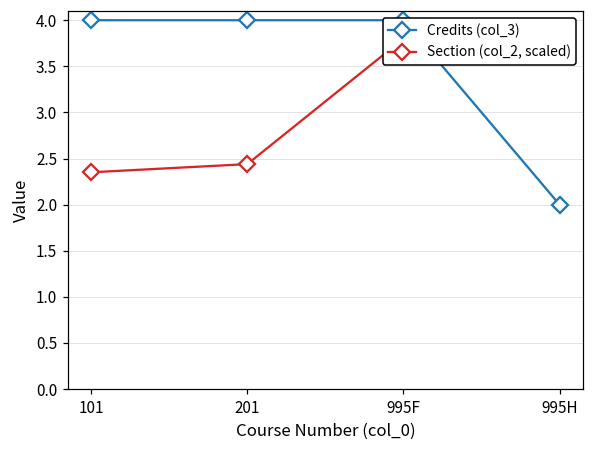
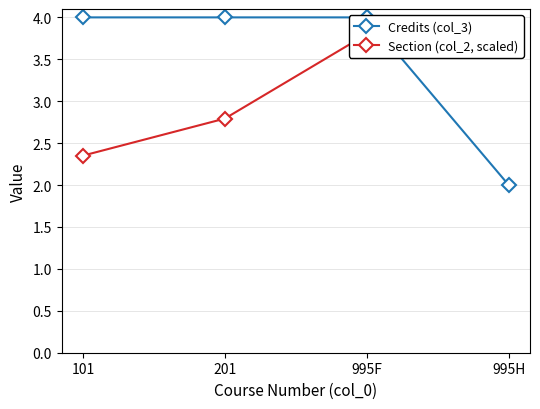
Section (col_2, scaled), 201: 2.4 -> 2.8
